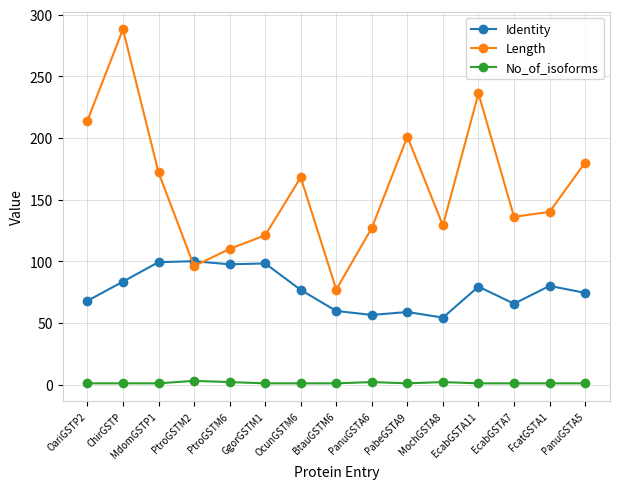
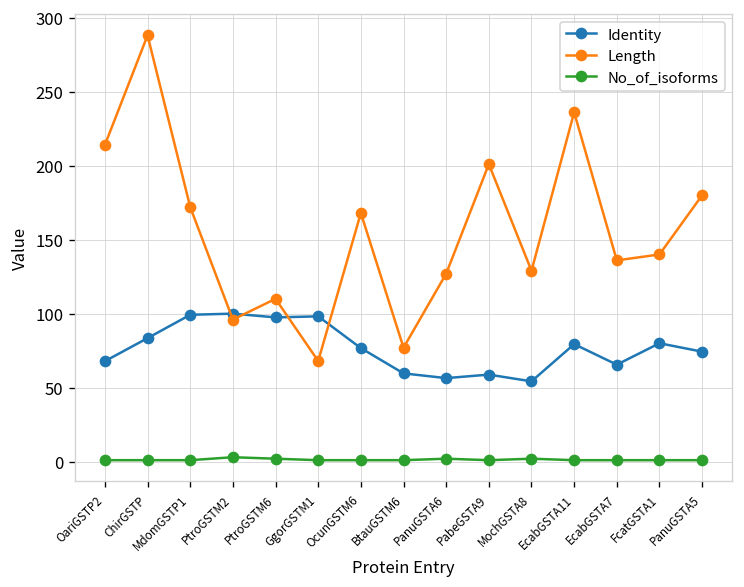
Length, GgorGSTM1: 121 -> 68
